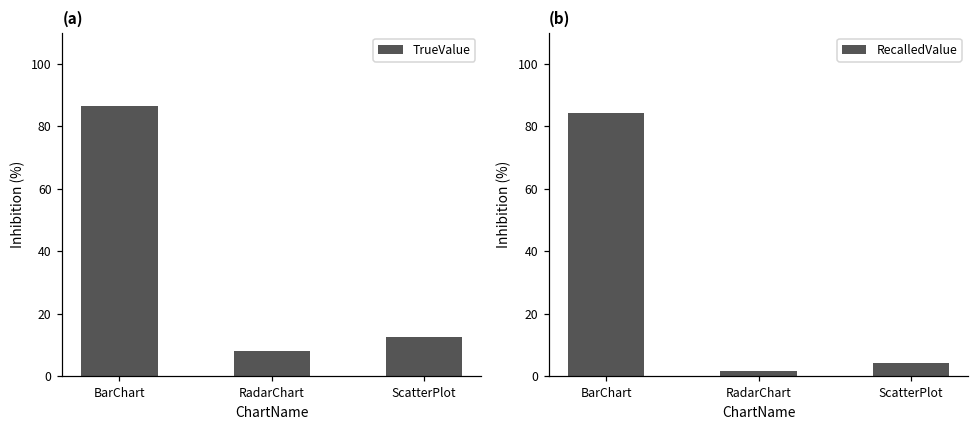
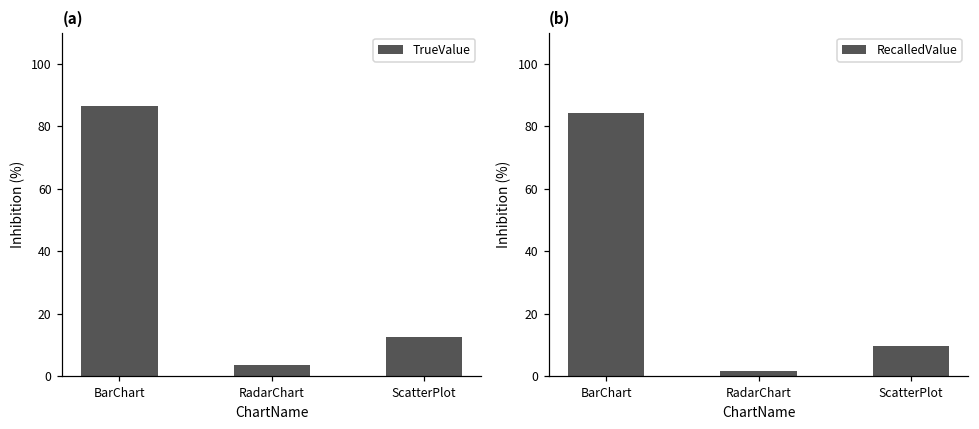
(a), RadarChart: 8 -> 4
(b), ScatterPlot: 4 -> 10
